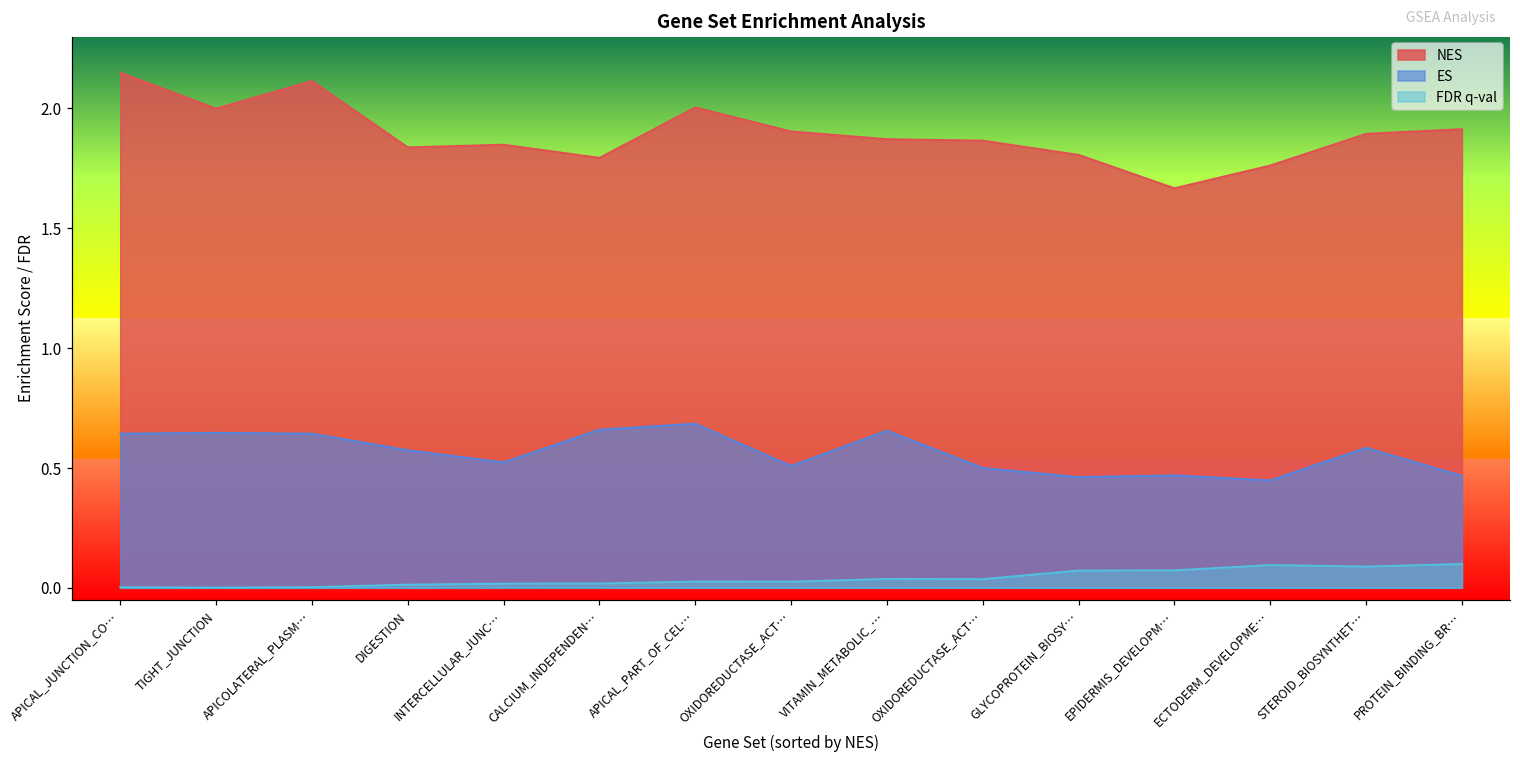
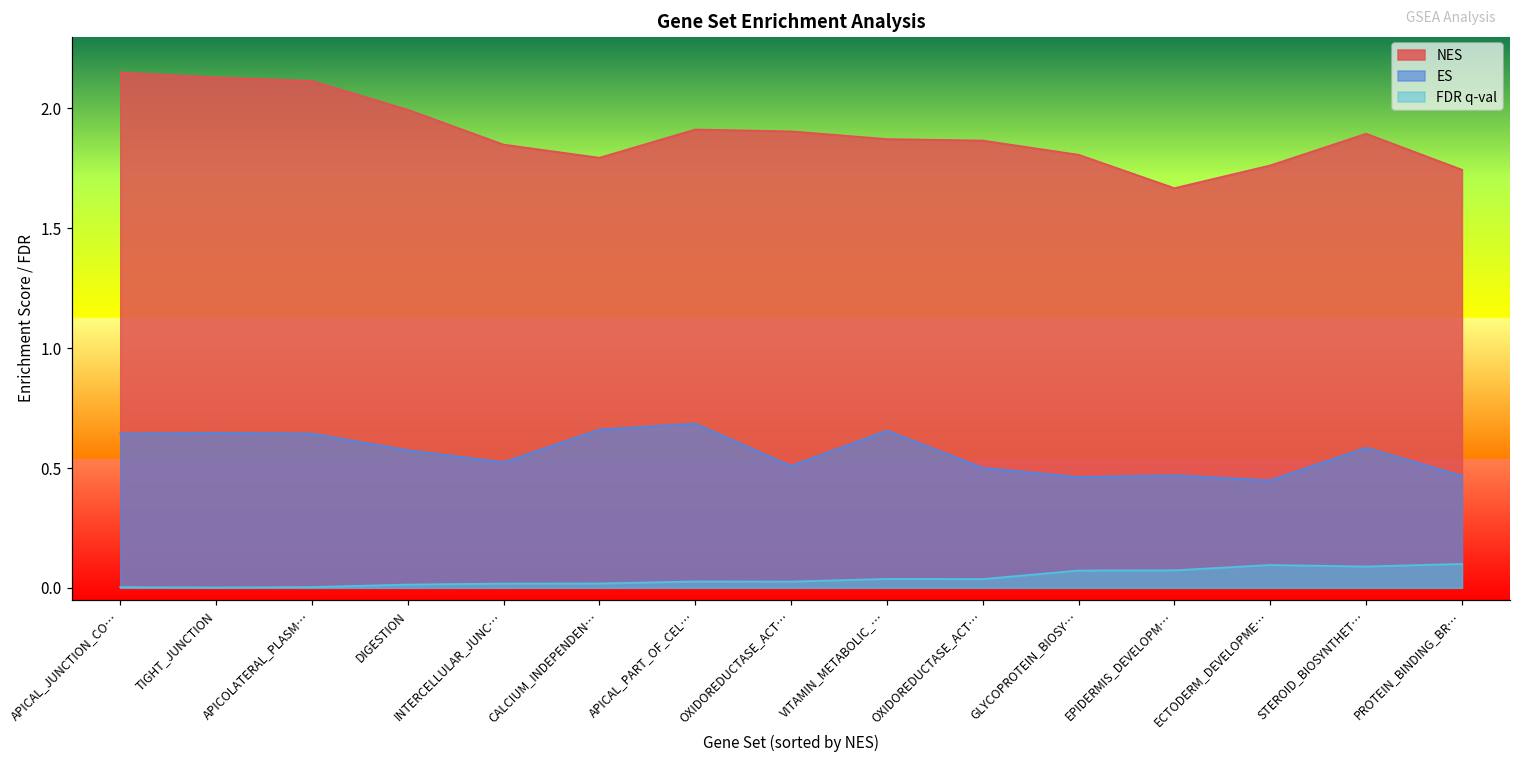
NES, TIGHT_JUNCTION: 2.00 -> 2.13
NES, DIGESTION: 1.84 -> 1.99
NES, APICAL_PART_OF_CEL…: 2.00 -> 1.91
NES, PROTEIN_BINDING_BR…: 1.91 -> 1.74
